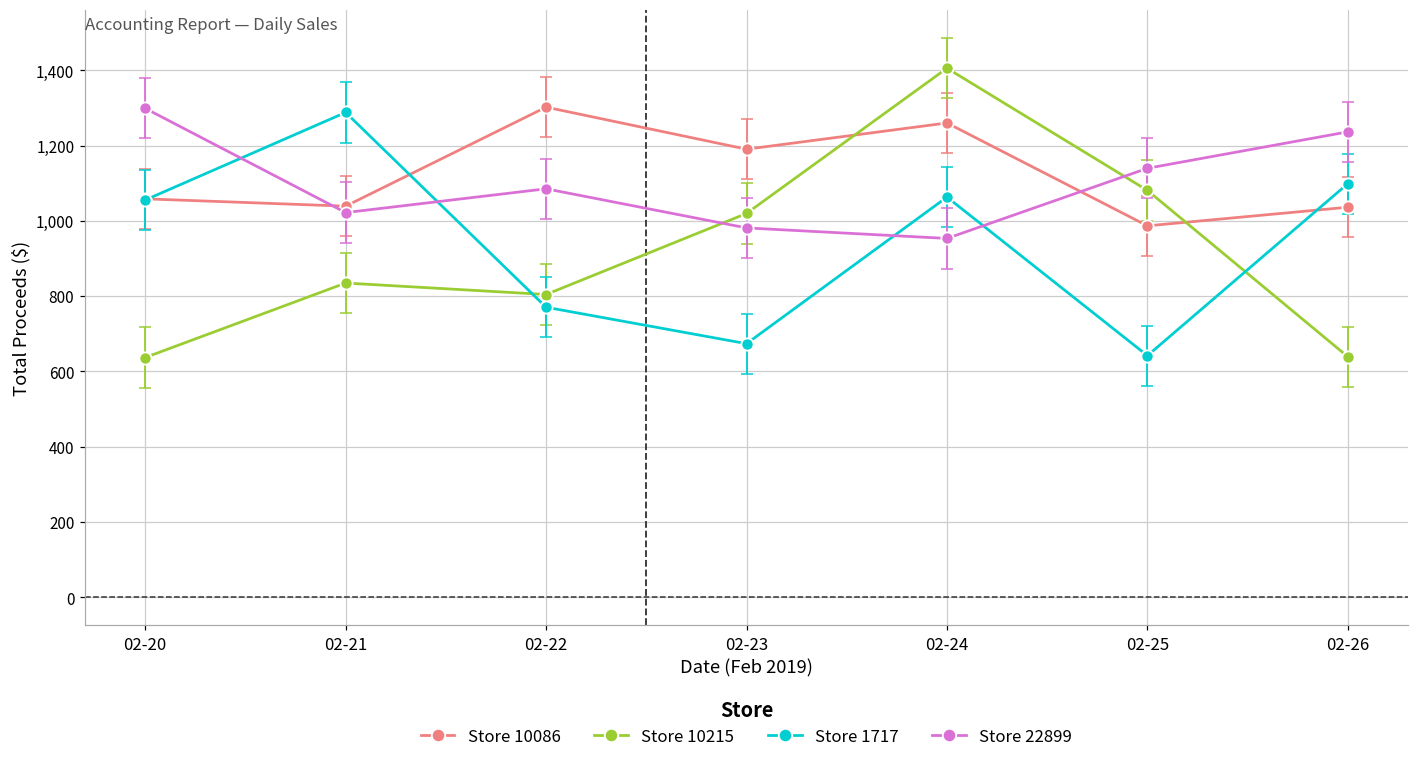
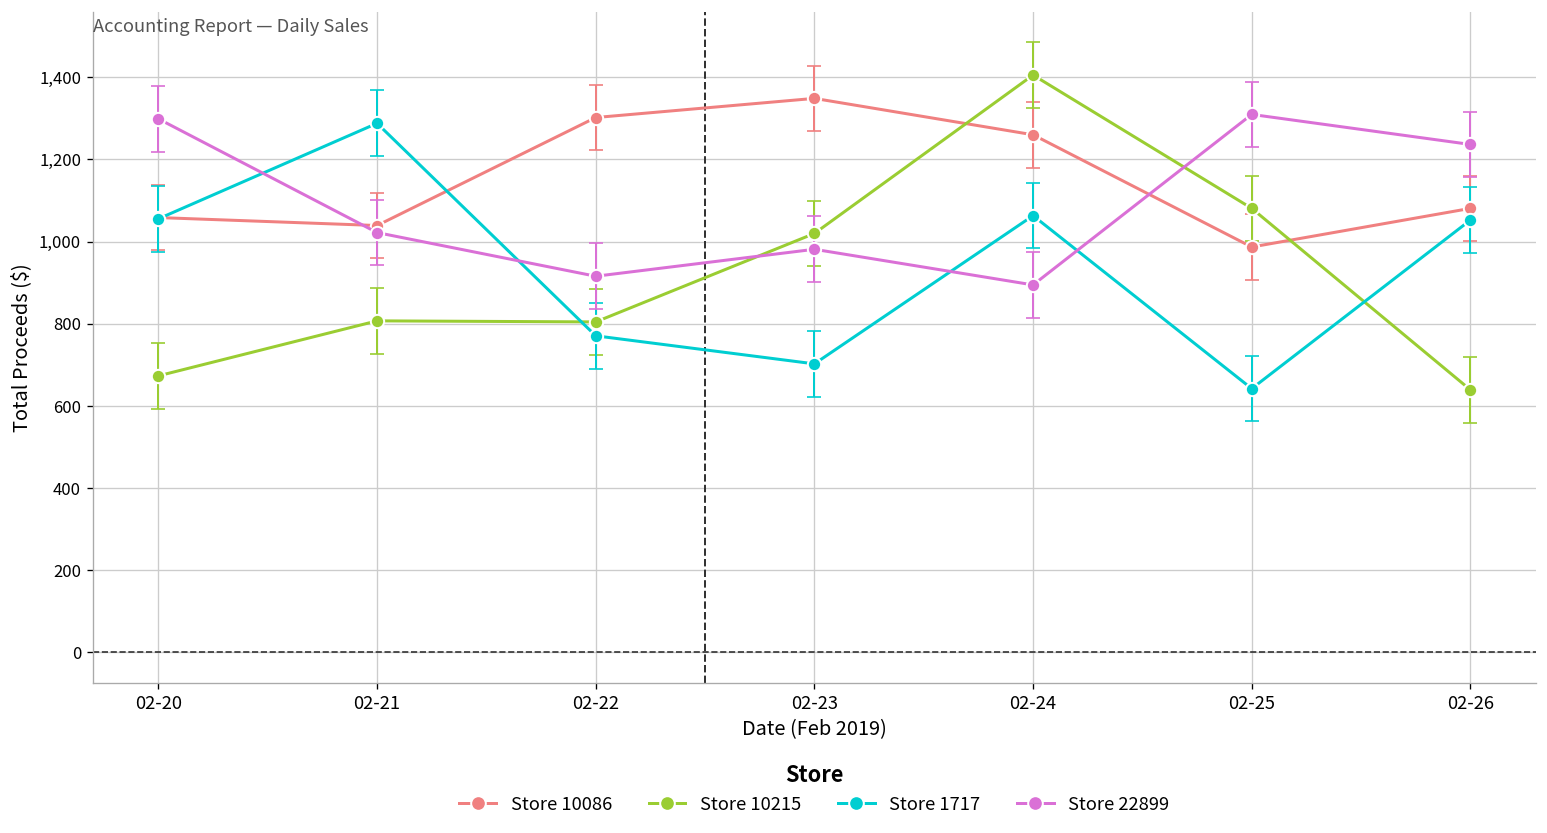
Store 10215, 02-20: 640 -> 670
Store 10215, 02-21: 830 -> 810
Store 22899, 02-22: 1,090 -> 920
Store 10086, 02-23: 1,190 -> 1,350
Store 1717, 02-23: 670 -> 700
Store 22899, 02-24: 950 -> 890
Store 22899, 02-25: 1,140 -> 1,310
Store 10086, 02-26: 1,040 -> 1,080
Store 1717, 02-26: 1,100 -> 1,050
